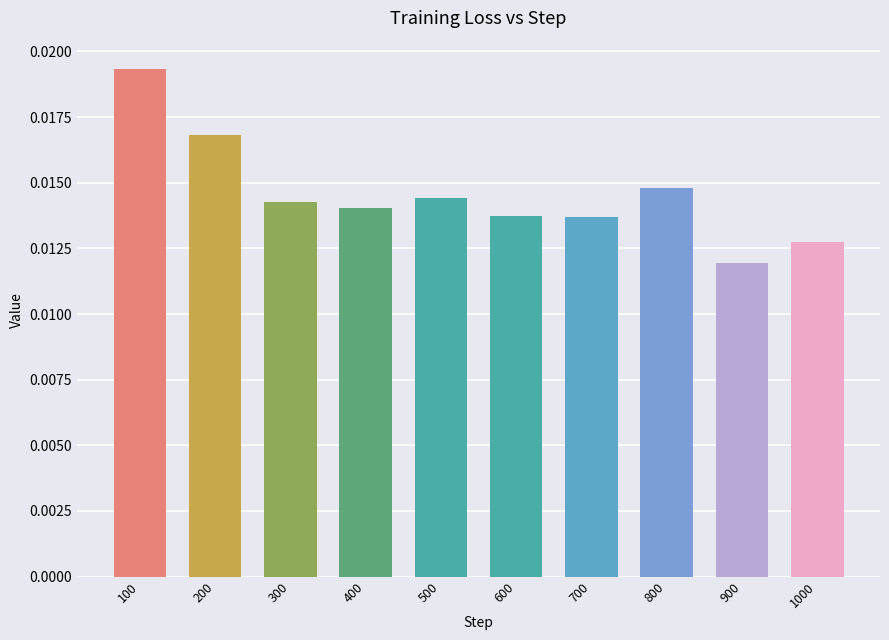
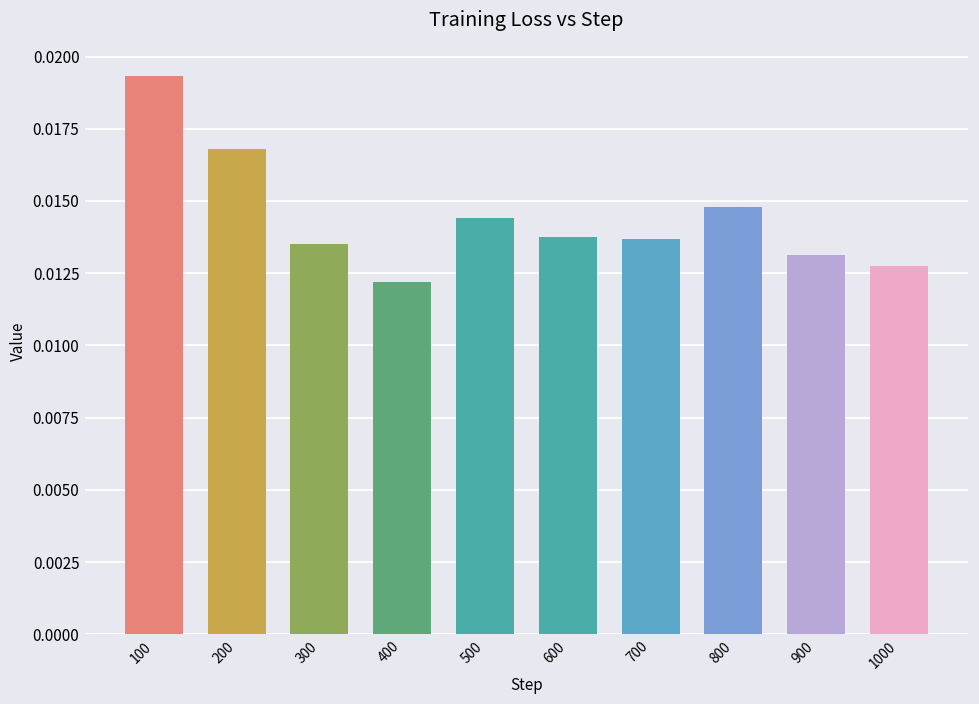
300: 0.0143 -> 0.0135
400: 0.0140 -> 0.0122
900: 0.0120 -> 0.0131
